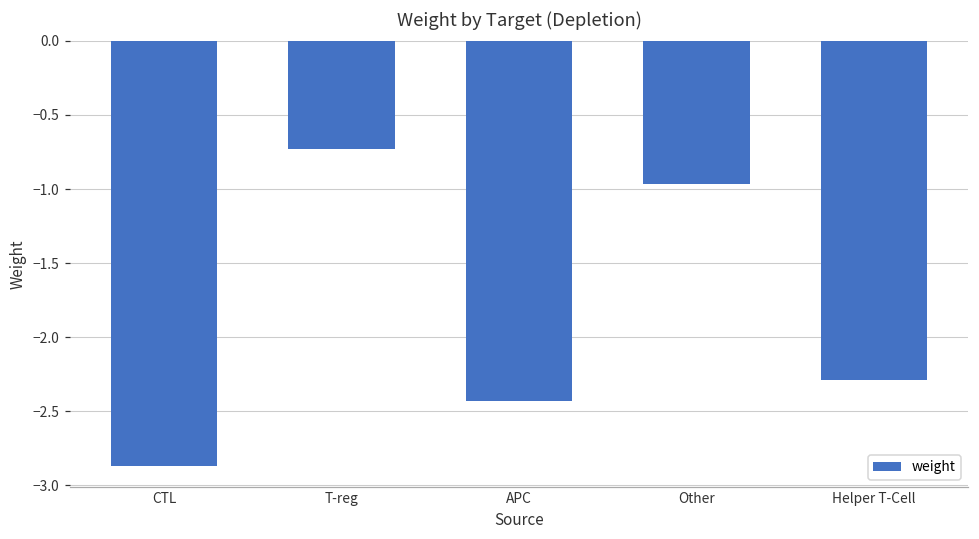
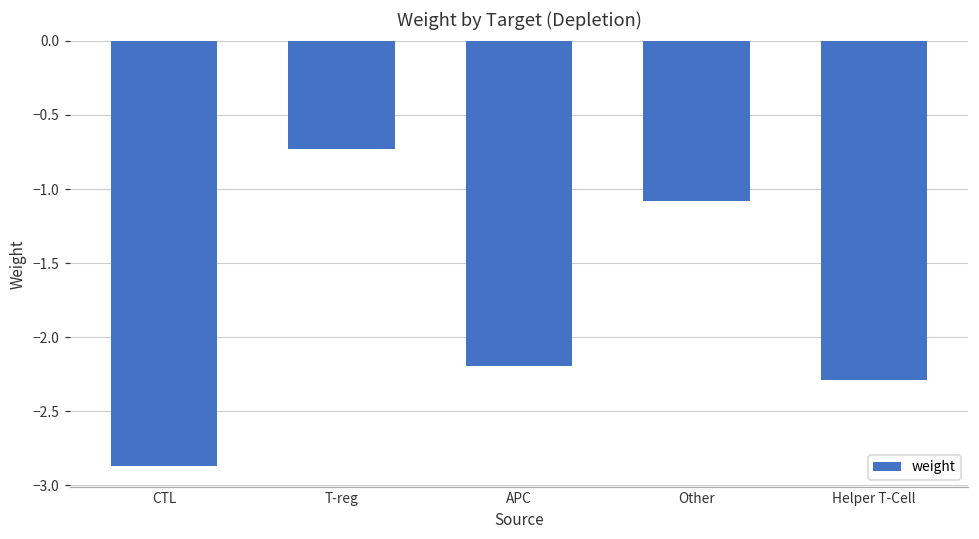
APC: -2.43 -> -2.19
Other: -0.97 -> -1.08
